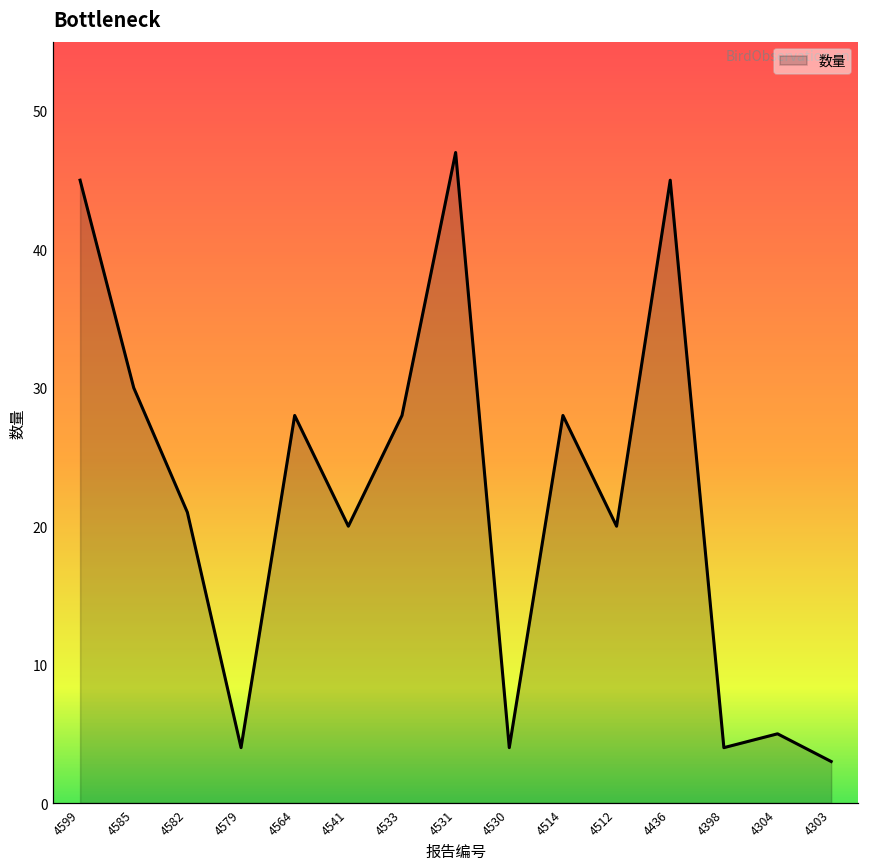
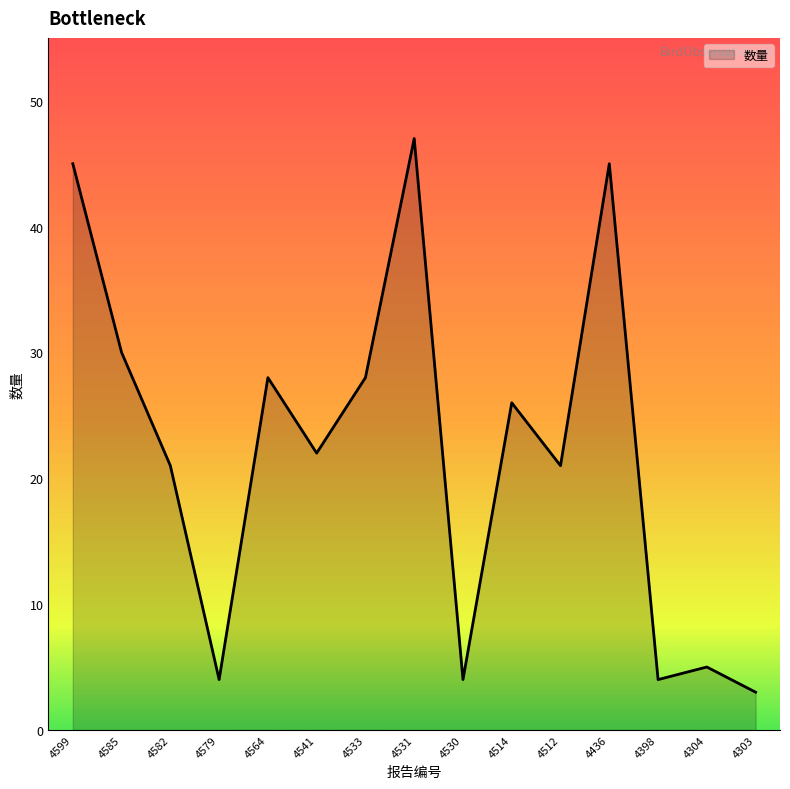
4541: 20 -> 22
4514: 28 -> 26
4512: 20 -> 21
